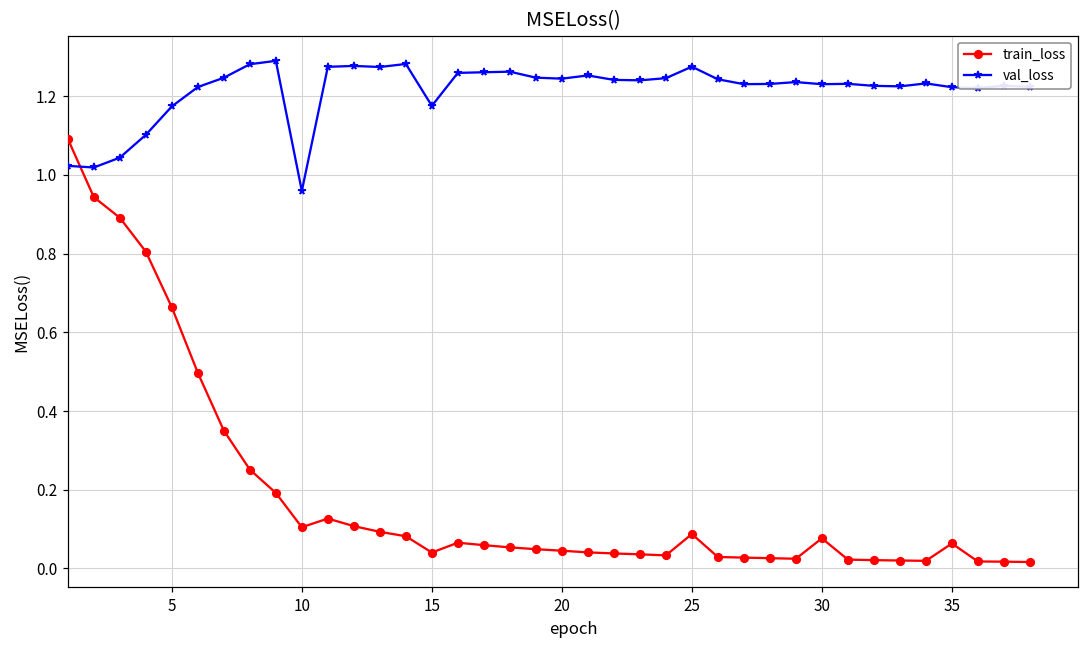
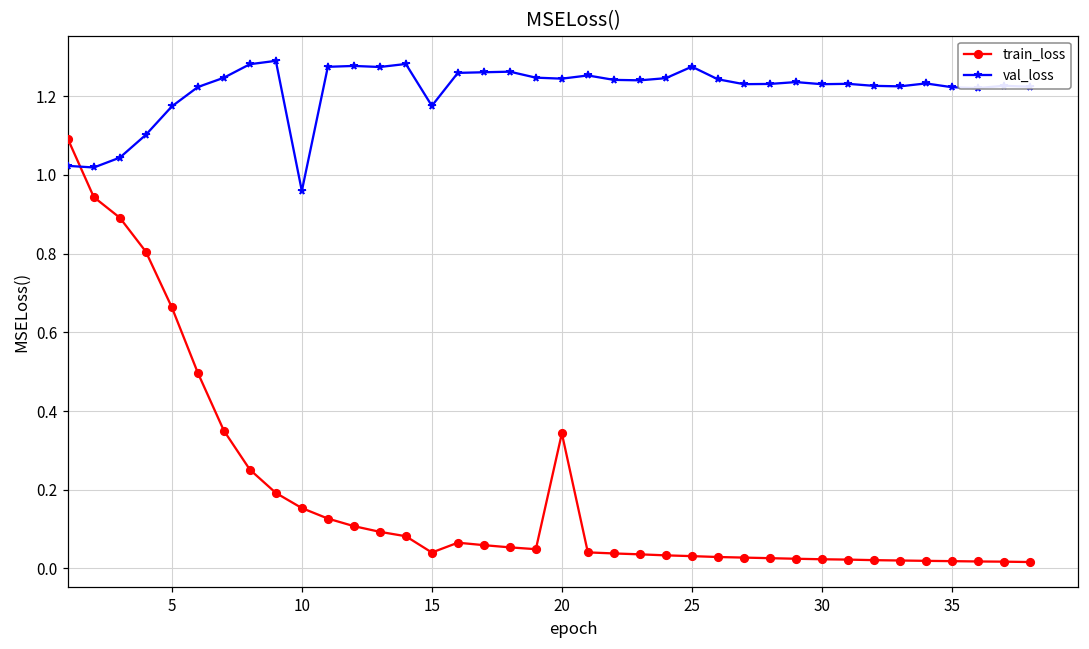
train_loss, 10: 0.10 -> 0.15
train_loss, 20: 0.04 -> 0.34
train_loss, 25: 0.09 -> 0.03
train_loss, 30: 0.08 -> 0.02
train_loss, 35: 0.06 -> 0.02
